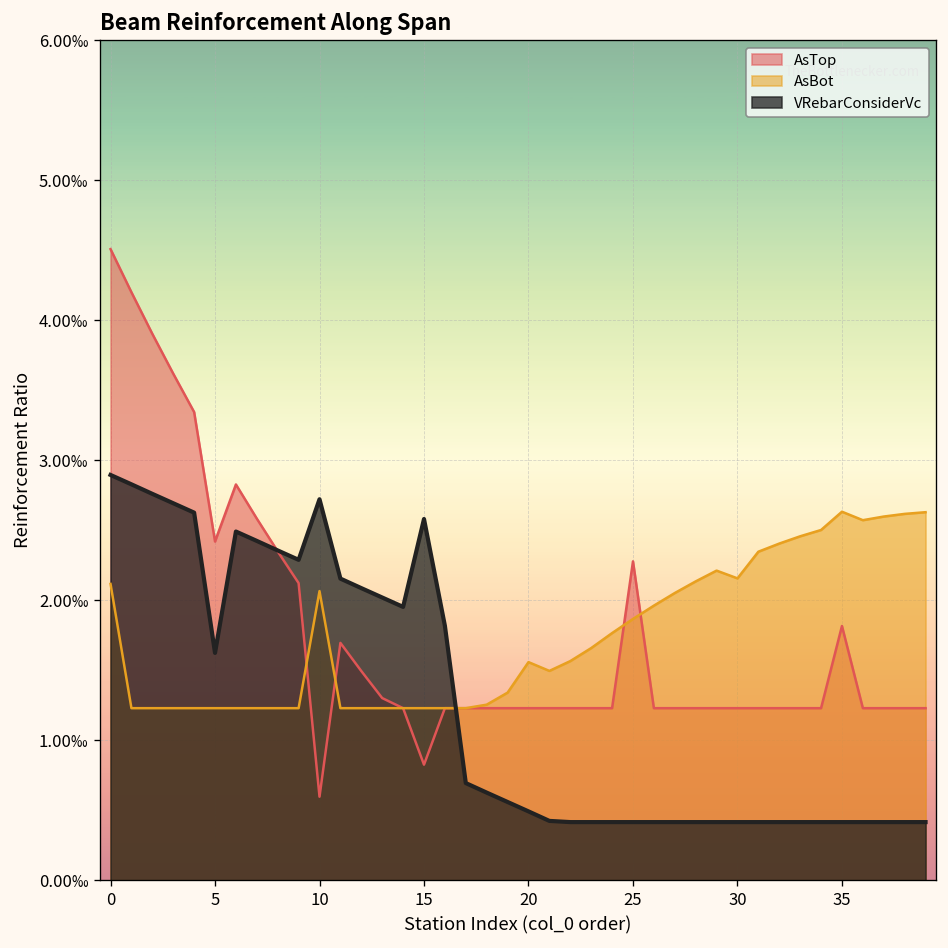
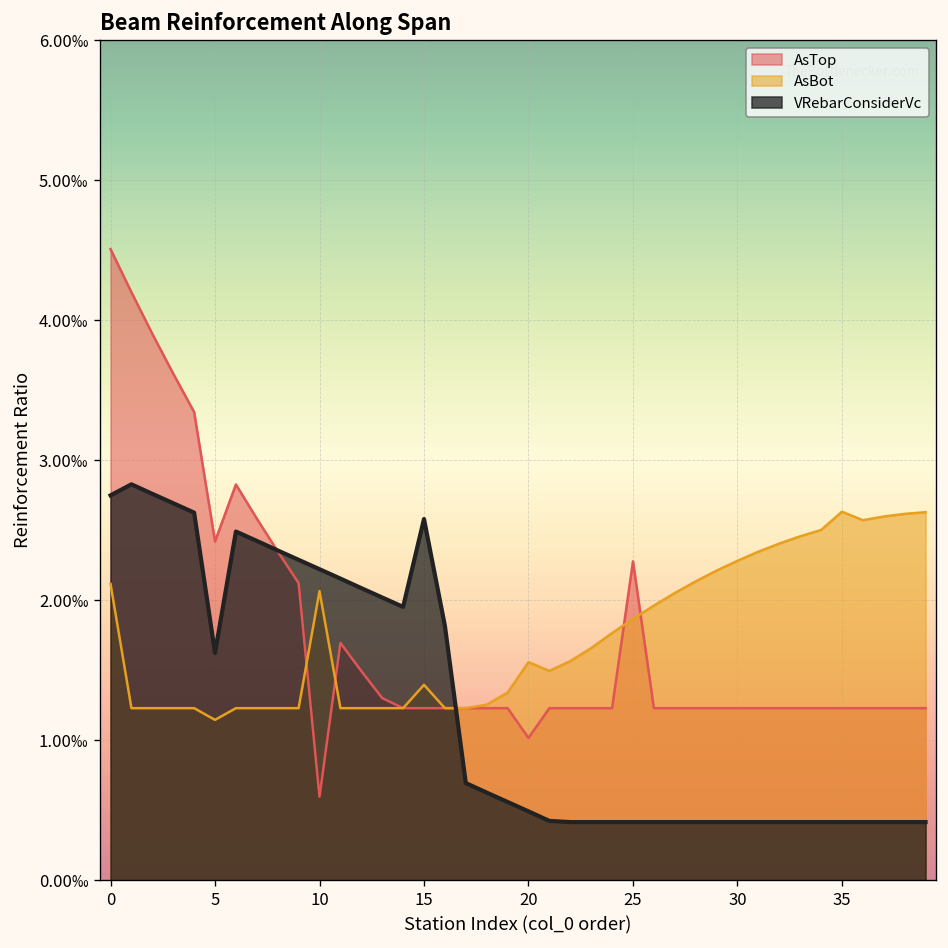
VRebarConsiderVc, 0: 2.89‰ -> 2.75‰
AsBot, 5: 1.23‰ -> 1.15‰
VRebarConsiderVc, 10: 2.72‰ -> 2.22‰
AsTop, 15: 0.83‰ -> 1.23‰
AsBot, 15: 1.23‰ -> 1.40‰
AsTop, 20: 1.23‰ -> 1.02‰
AsBot, 30: 2.16‰ -> 2.28‰
AsTop, 35: 1.82‰ -> 1.23‰
